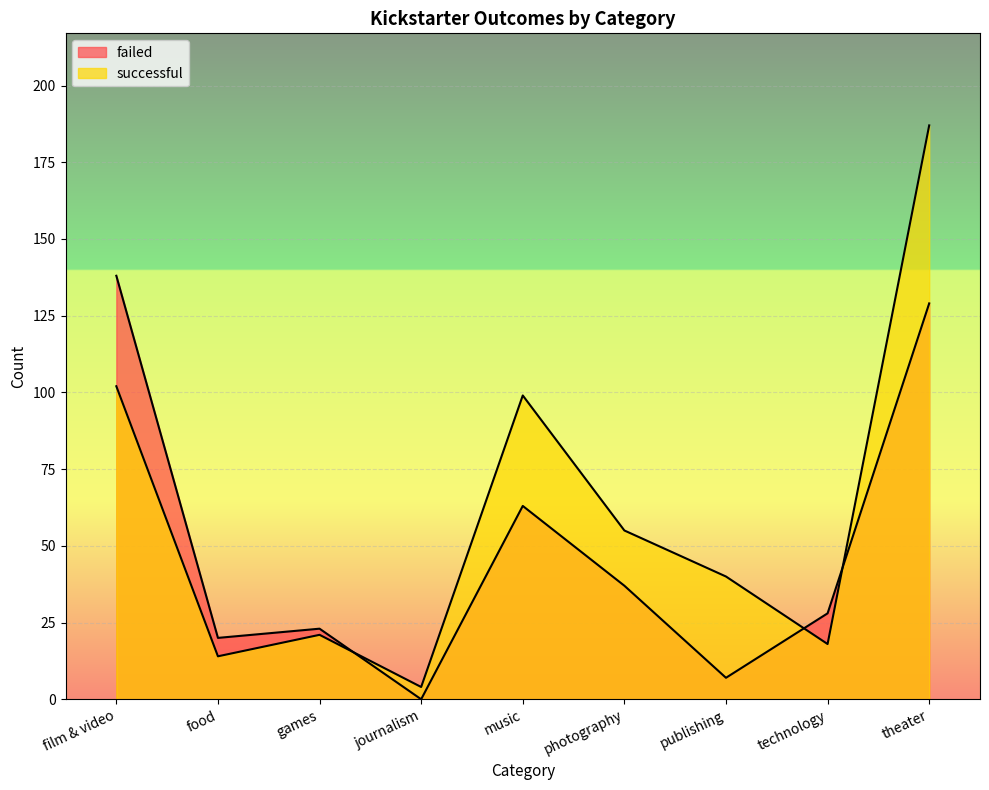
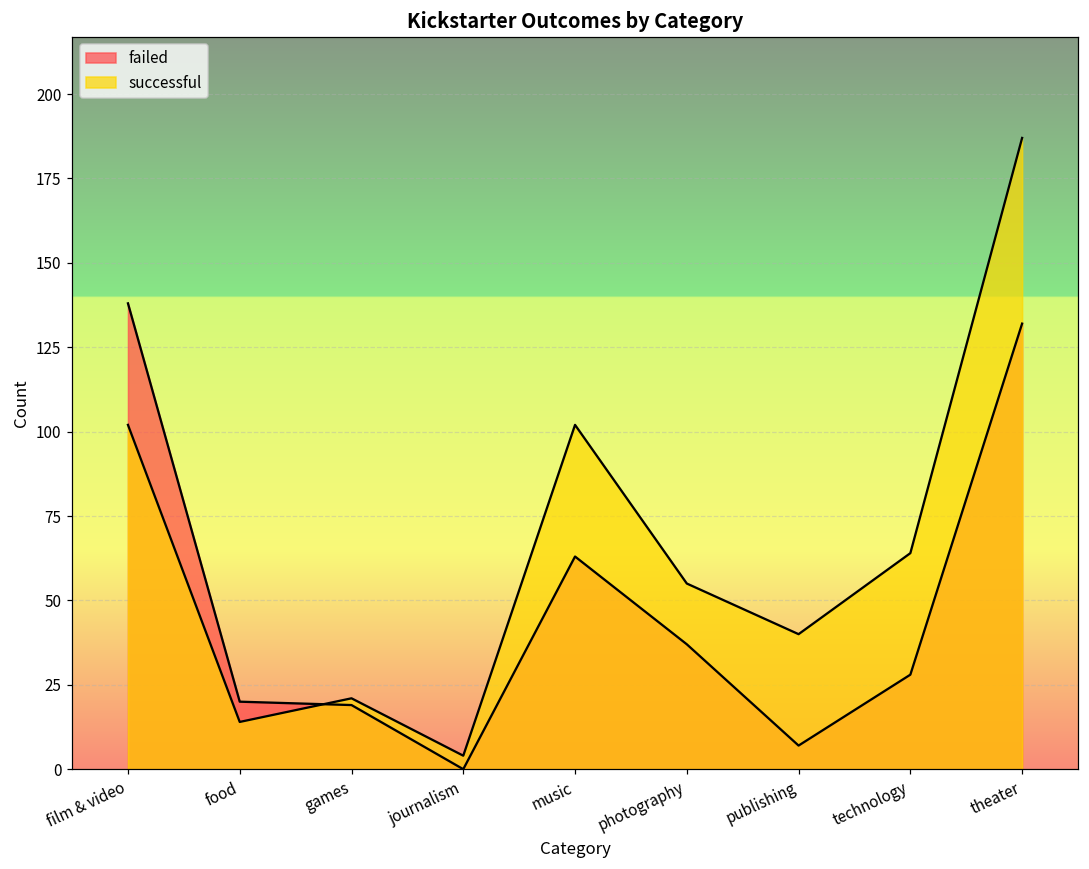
failed, games: 23 -> 19
successful, music: 99 -> 102
successful, technology: 18 -> 64
failed, theater: 129 -> 132
